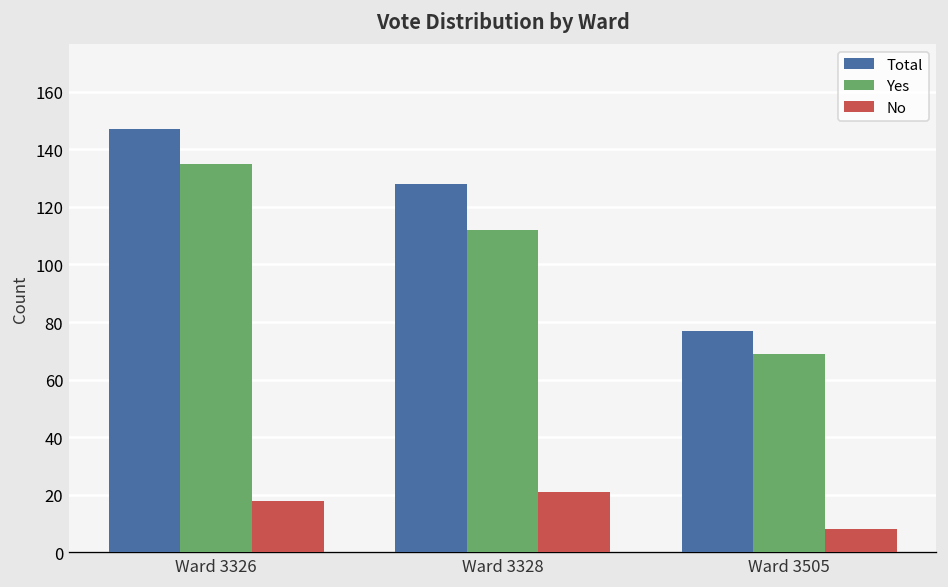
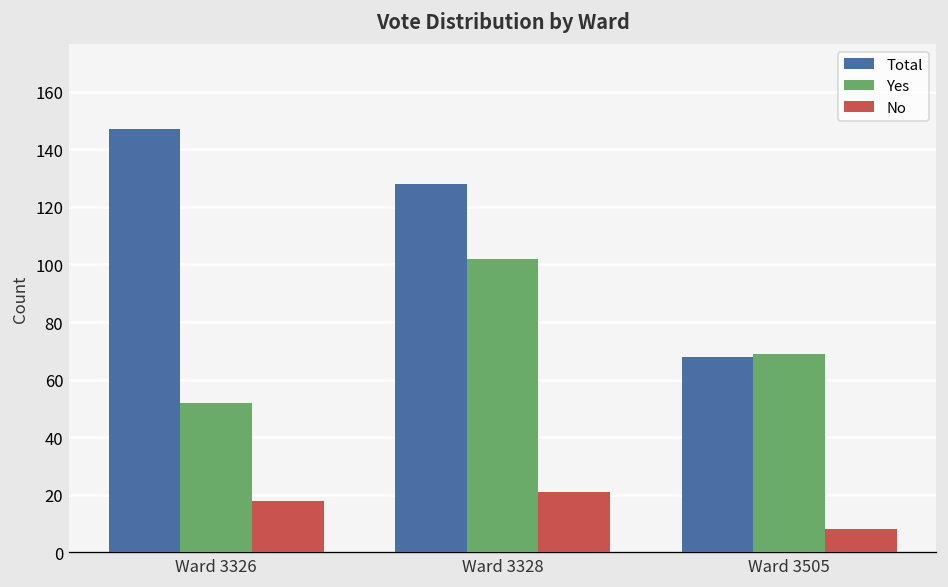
Yes, Ward 3326: 135 -> 52
Yes, Ward 3328: 112 -> 102
Total, Ward 3505: 77 -> 68
